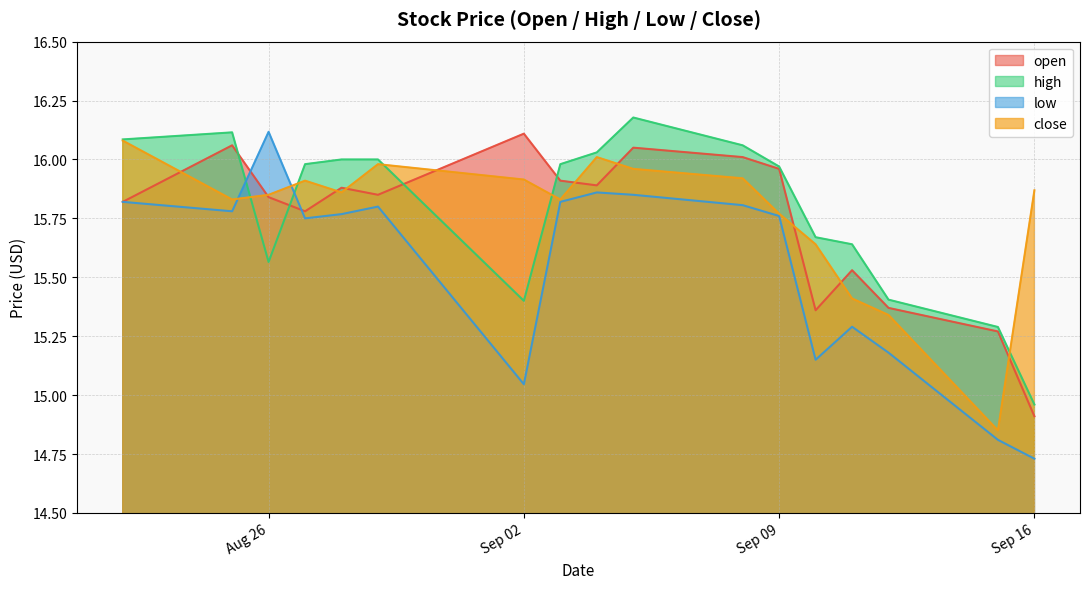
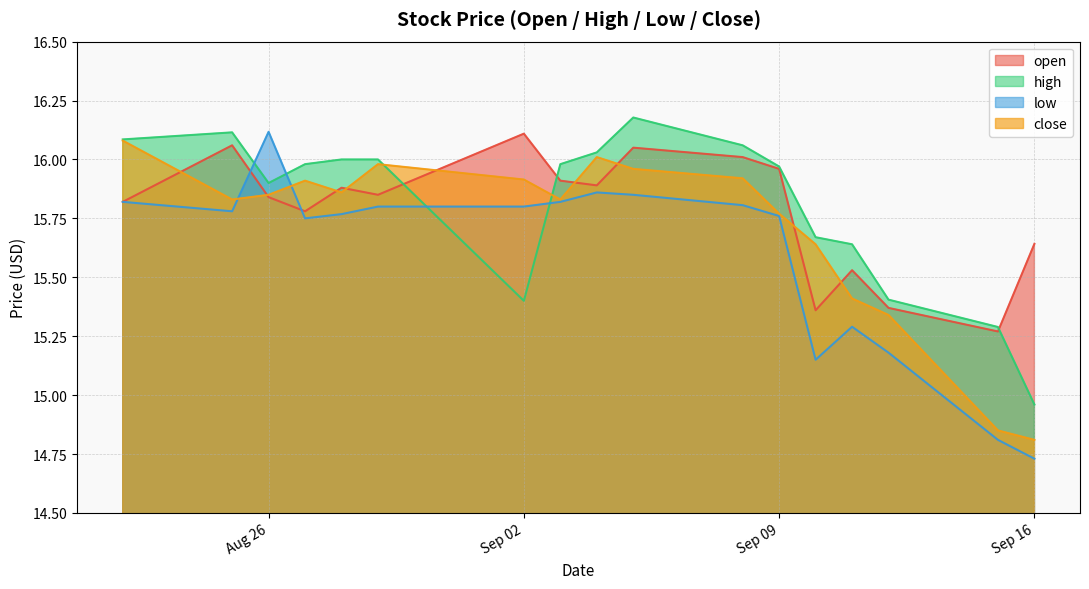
high, Aug 26: 15.56 -> 15.90
low, Sep 02: 15.05 -> 15.80
open, Sep 16: 14.91 -> 15.64
close, Sep 16: 15.87 -> 14.81
